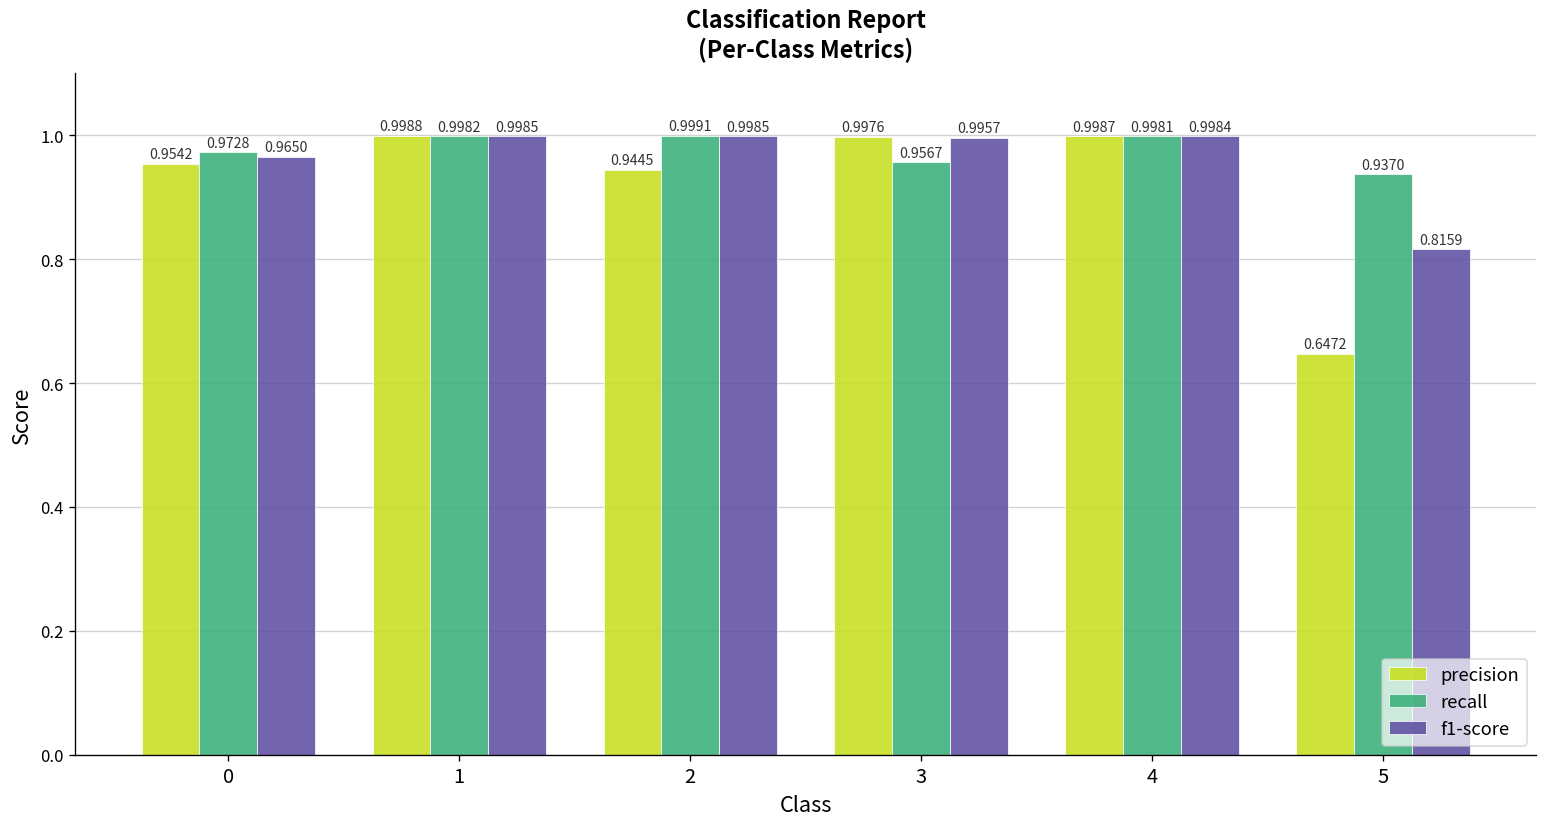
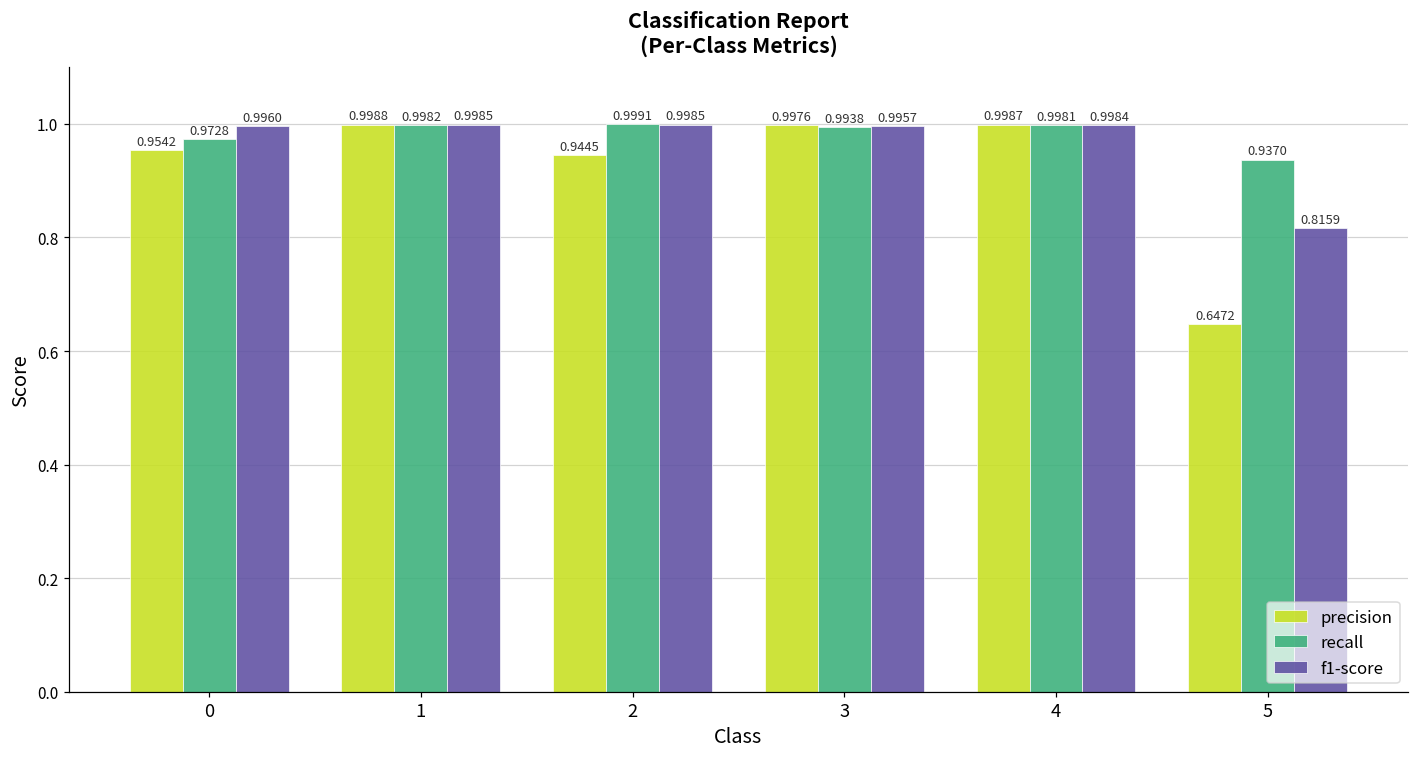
f1-score, 0: 0.9650 -> 0.9960
recall, 3: 0.9567 -> 0.9938
